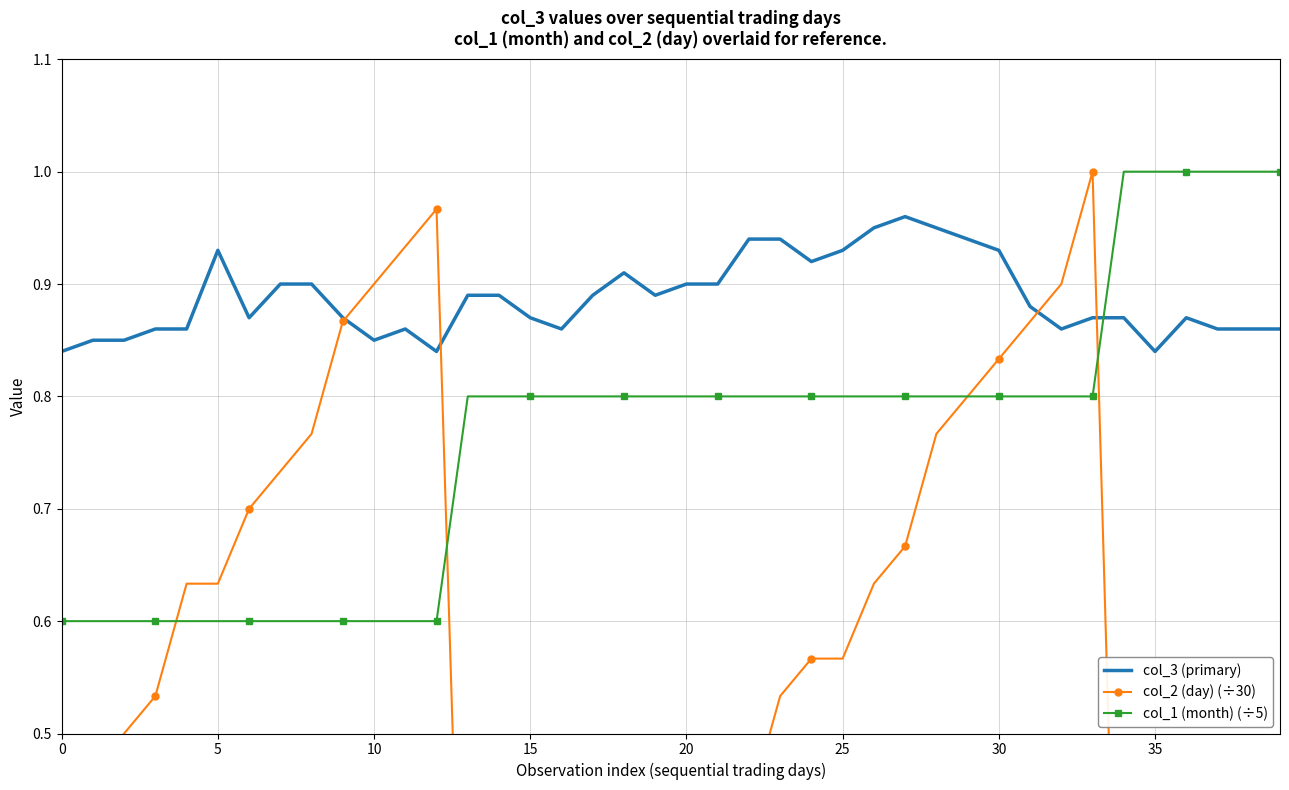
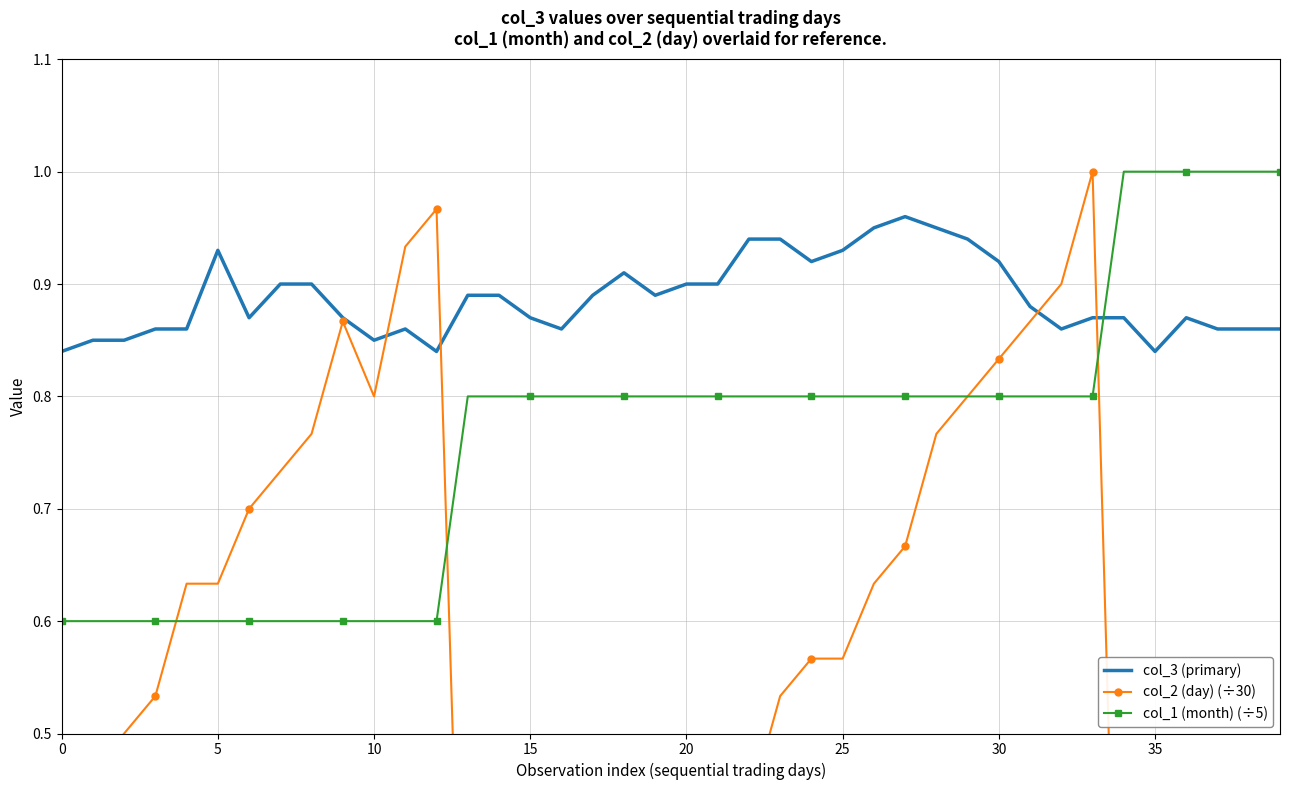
col_2 (day) (÷30), 10: 0.900 -> 0.800
col_3 (primary), 30: 0.93 -> 0.92
